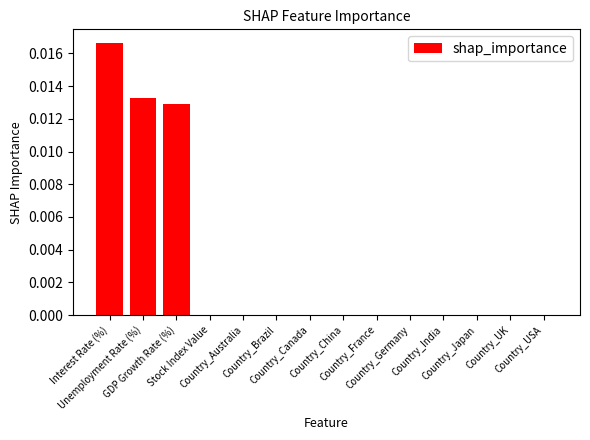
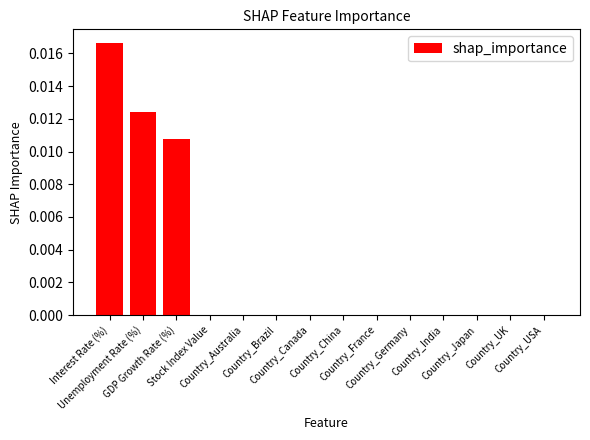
Unemployment Rate (%): 0.0133 -> 0.0124
GDP Growth Rate (%): 0.0129 -> 0.0108
